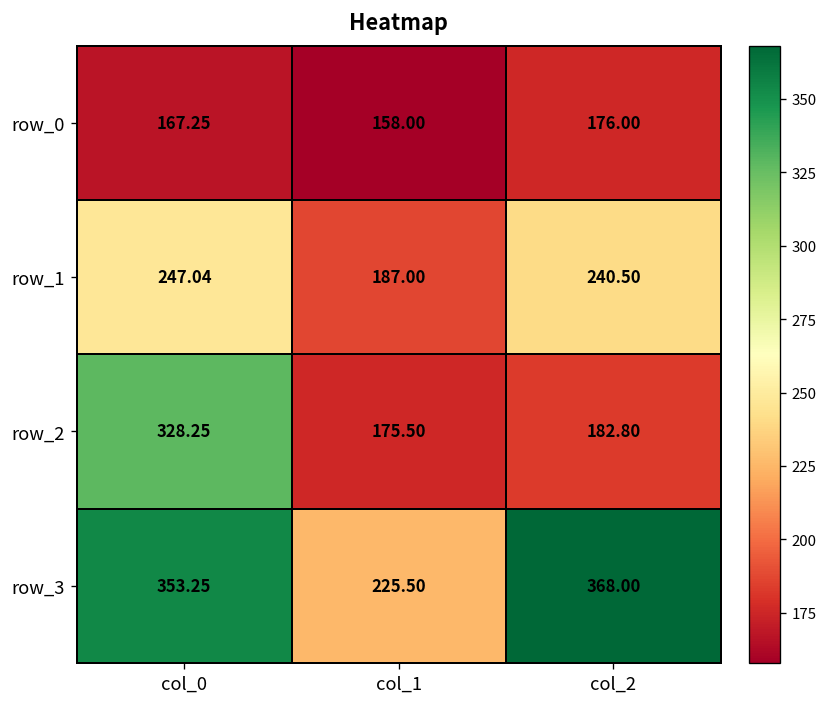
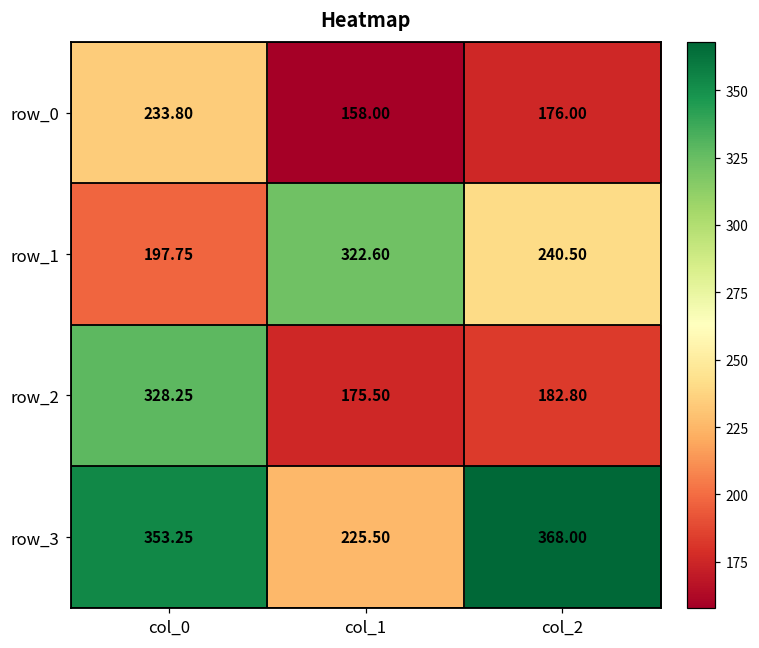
row_0, col_0: 167.25 -> 233.80
row_1, col_0: 247.04 -> 197.75
row_1, col_1: 187.00 -> 322.60
